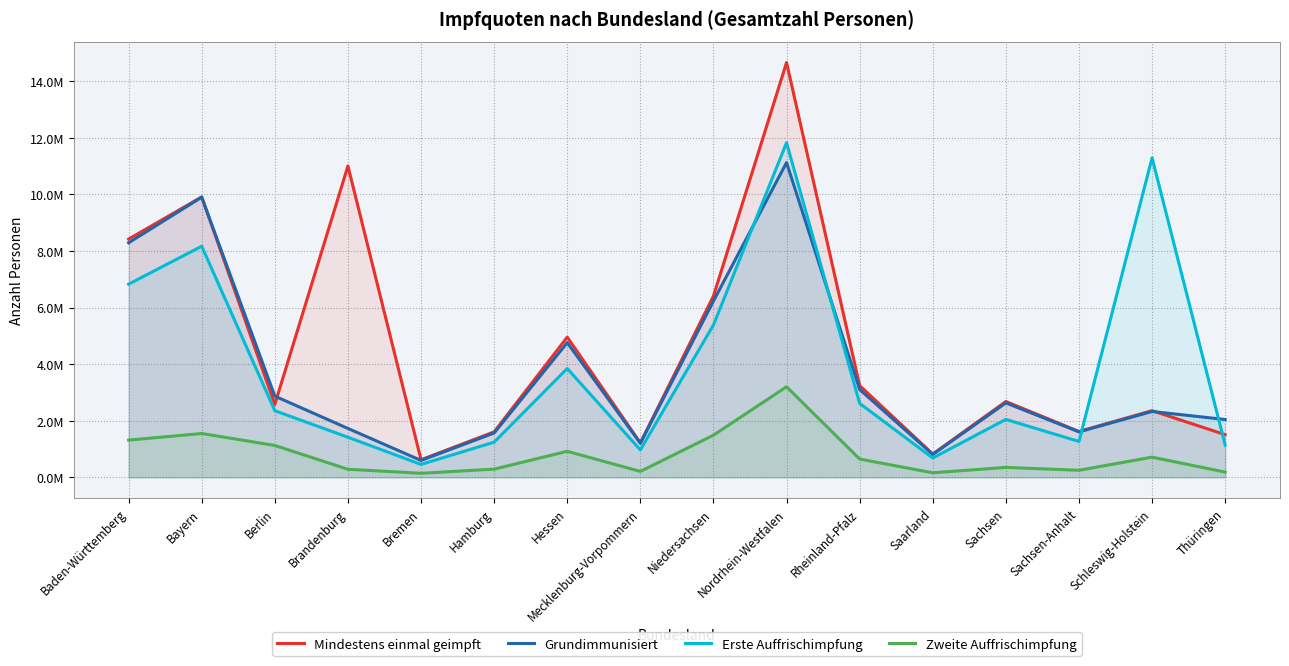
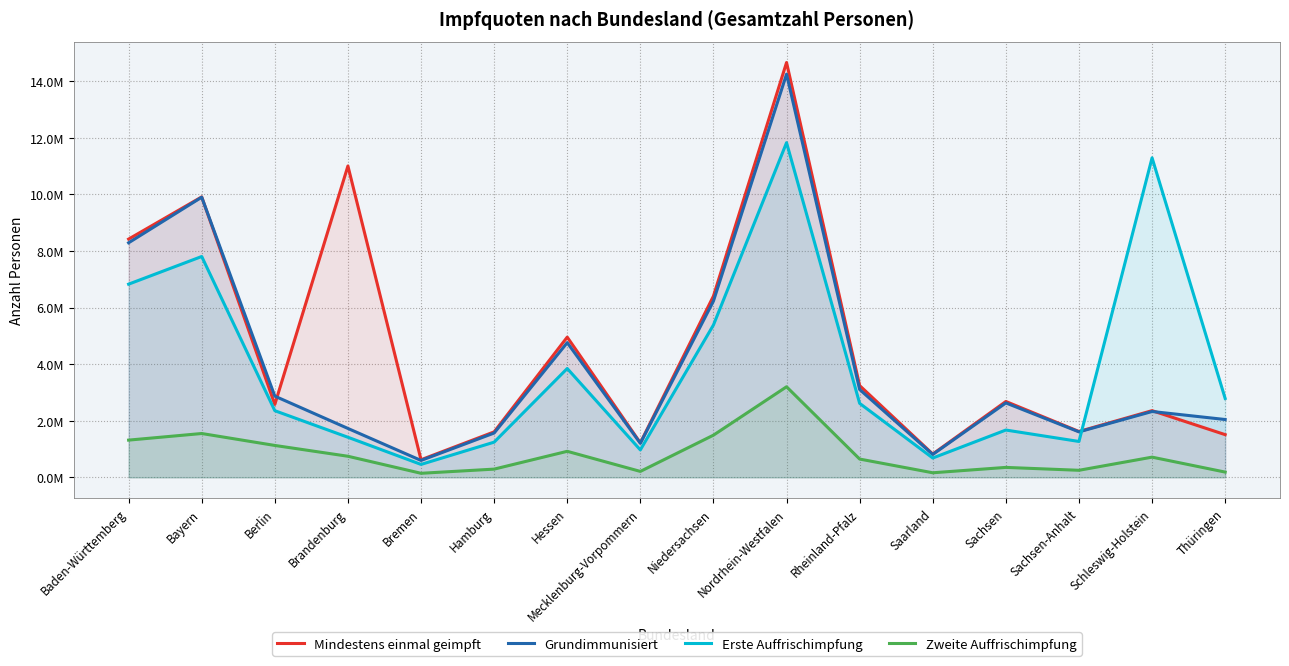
Erste Auffrischimpfung, Bayern: 8200000 -> 7800000
Zweite Auffrischimpfung, Brandenburg: 300000 -> 700000
Grundimmunisiert, Nordrhein-Westfalen: 11100000 -> 14200000
Erste Auffrischimpfung, Sachsen: 2000000 -> 1700000
Erste Auffrischimpfung, Thüringen: 1100000 -> 2800000
